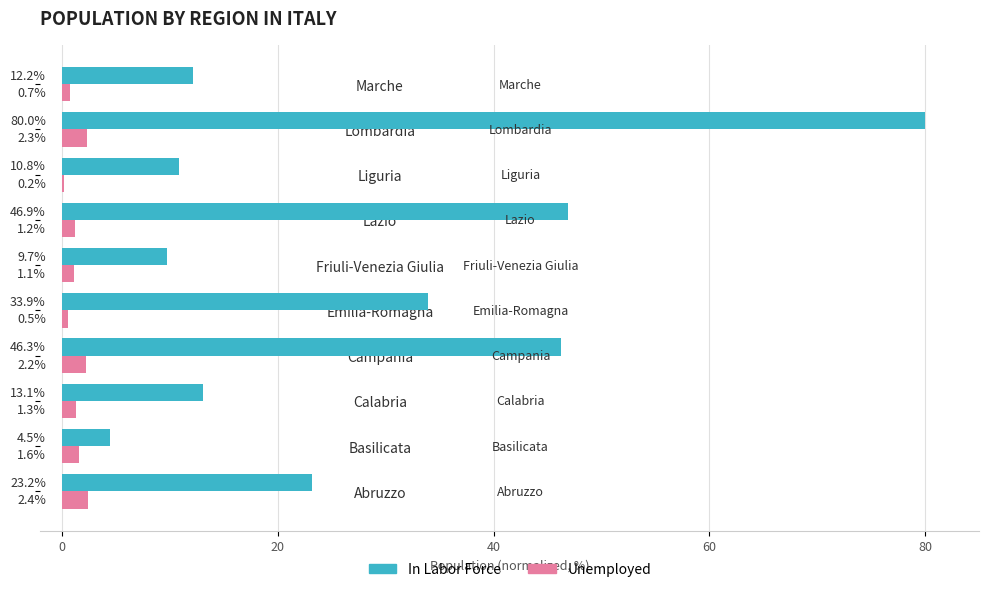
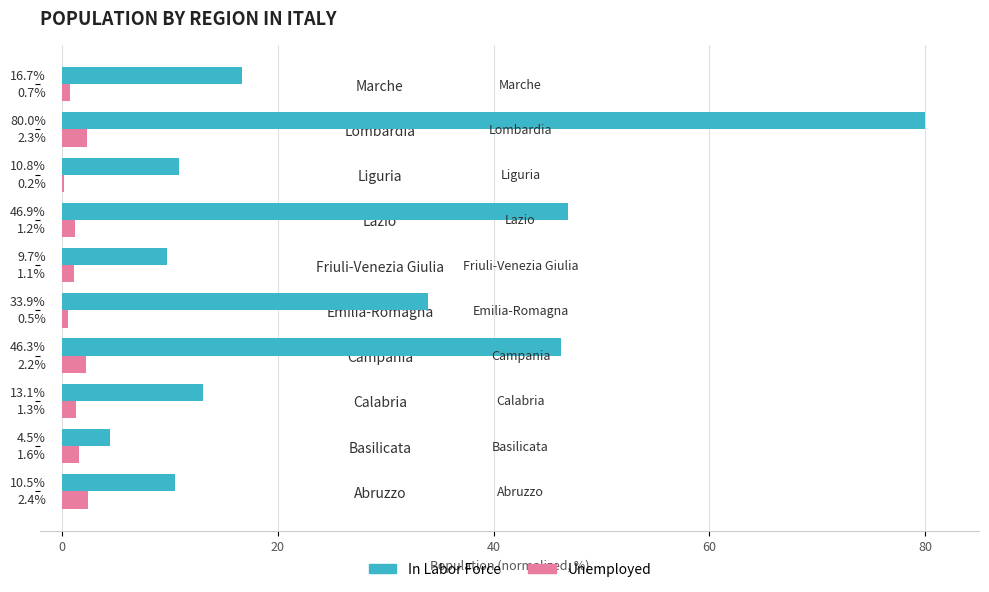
In Labor Force, Marche: 12.2% -> 16.7%
In Labor Force, Abruzzo: 23.2% -> 10.5%
